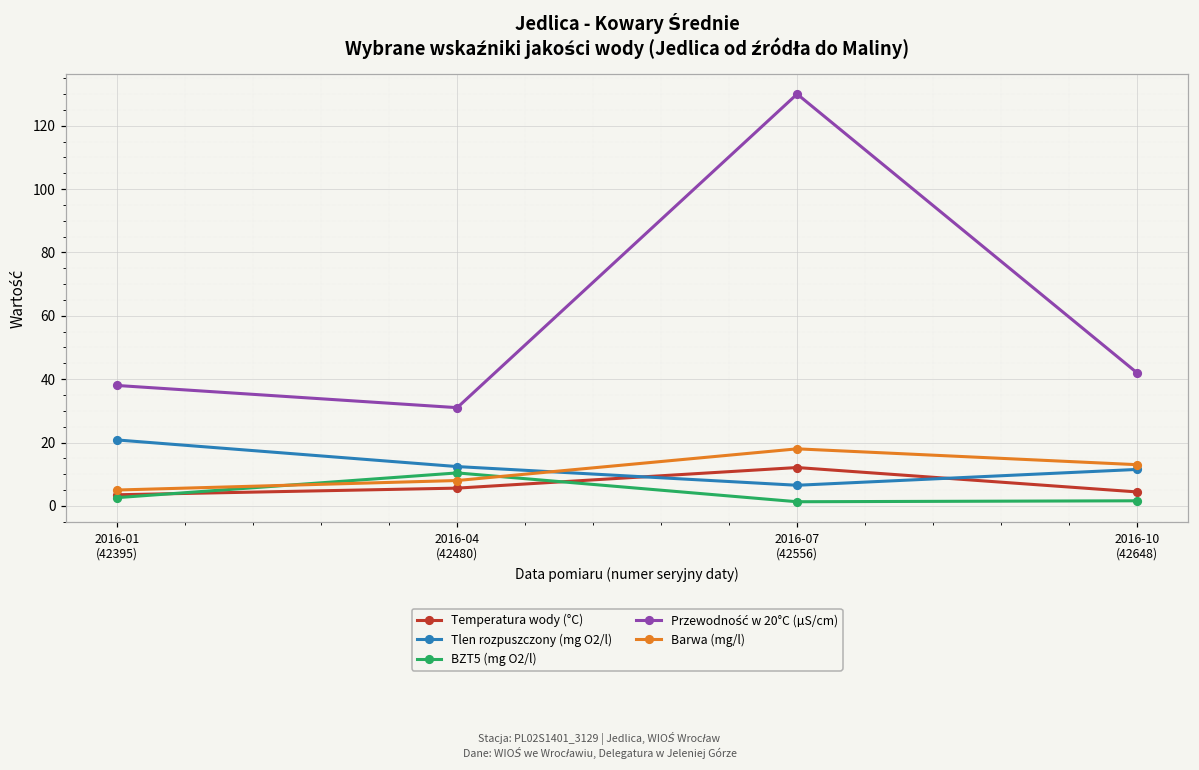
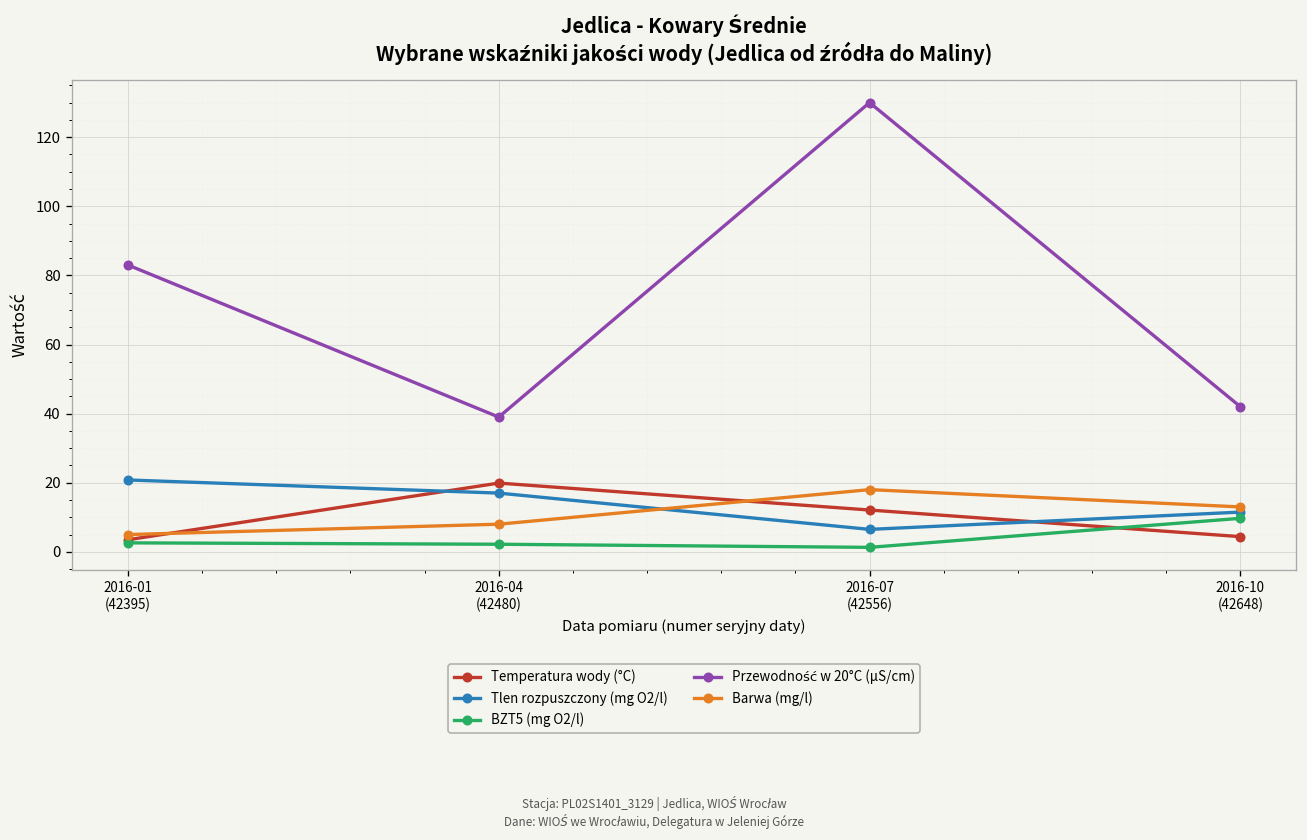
Przewodność w 20°C (µS/cm), 2016-01 (42395): 38 -> 83
Temperatura wody (°C), 2016-04 (42480): 6 -> 20
Tlen rozpuszczony (mg O2/l), 2016-04 (42480): 12 -> 17
BZT5 (mg O2/l), 2016-04 (42480): 10 -> 2
Przewodność w 20°C (µS/cm), 2016-04 (42480): 31 -> 39
BZT5 (mg O2/l), 2016-10 (42648): 2 -> 10
